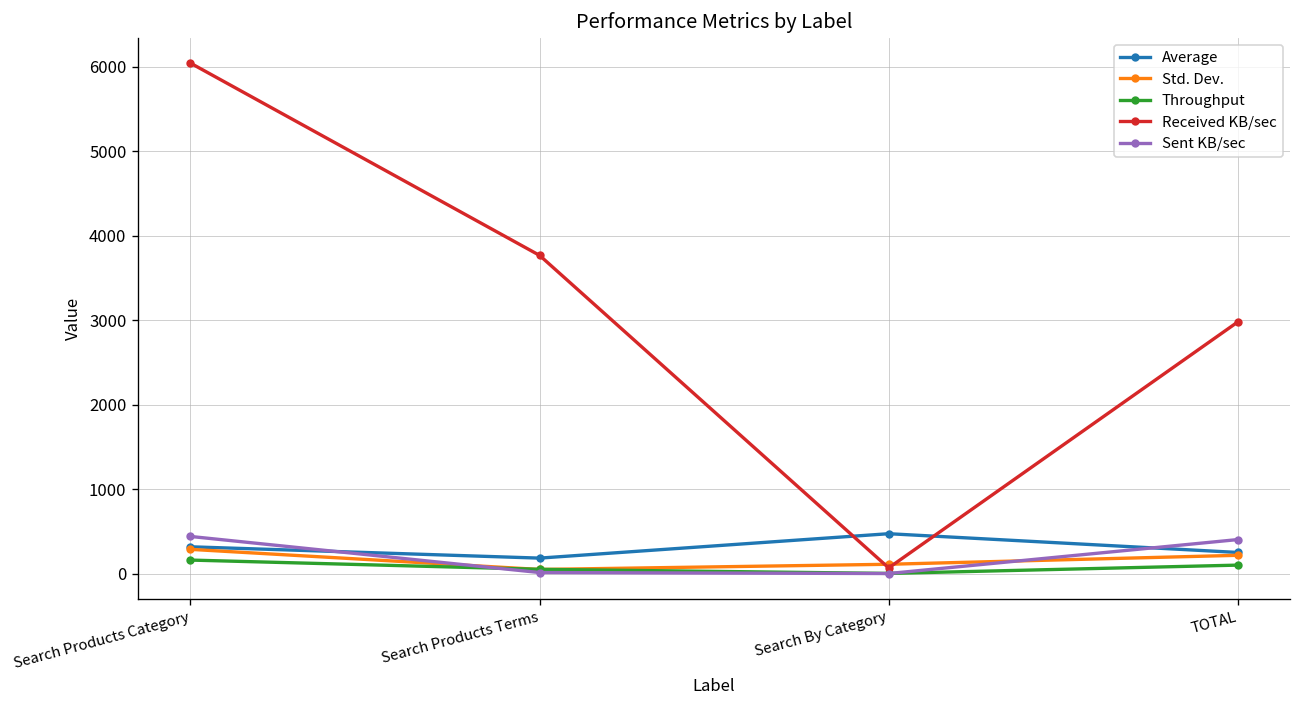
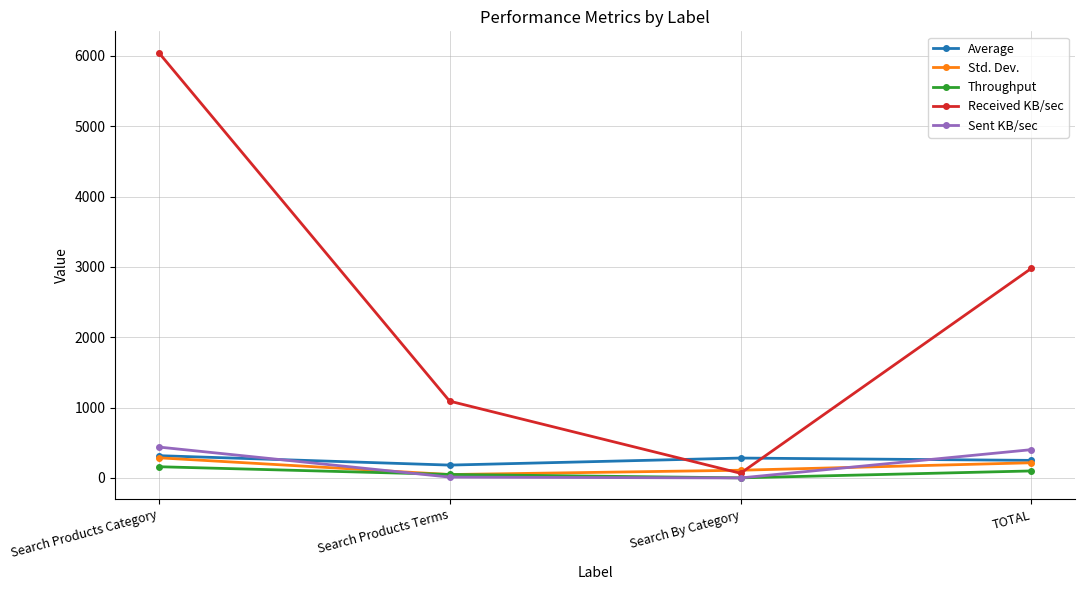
Received KB/sec, Search Products Terms: 3800 -> 1100
Average, Search By Category: 500 -> 300
